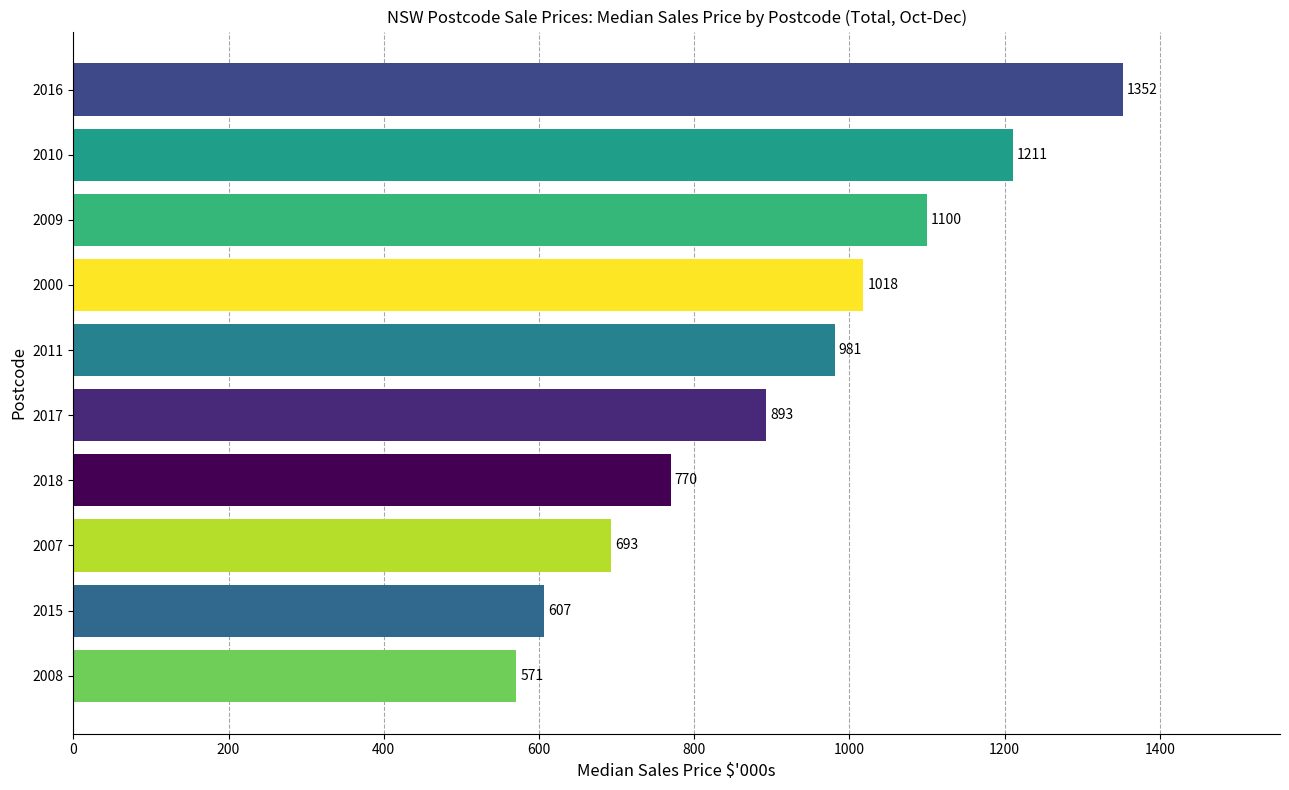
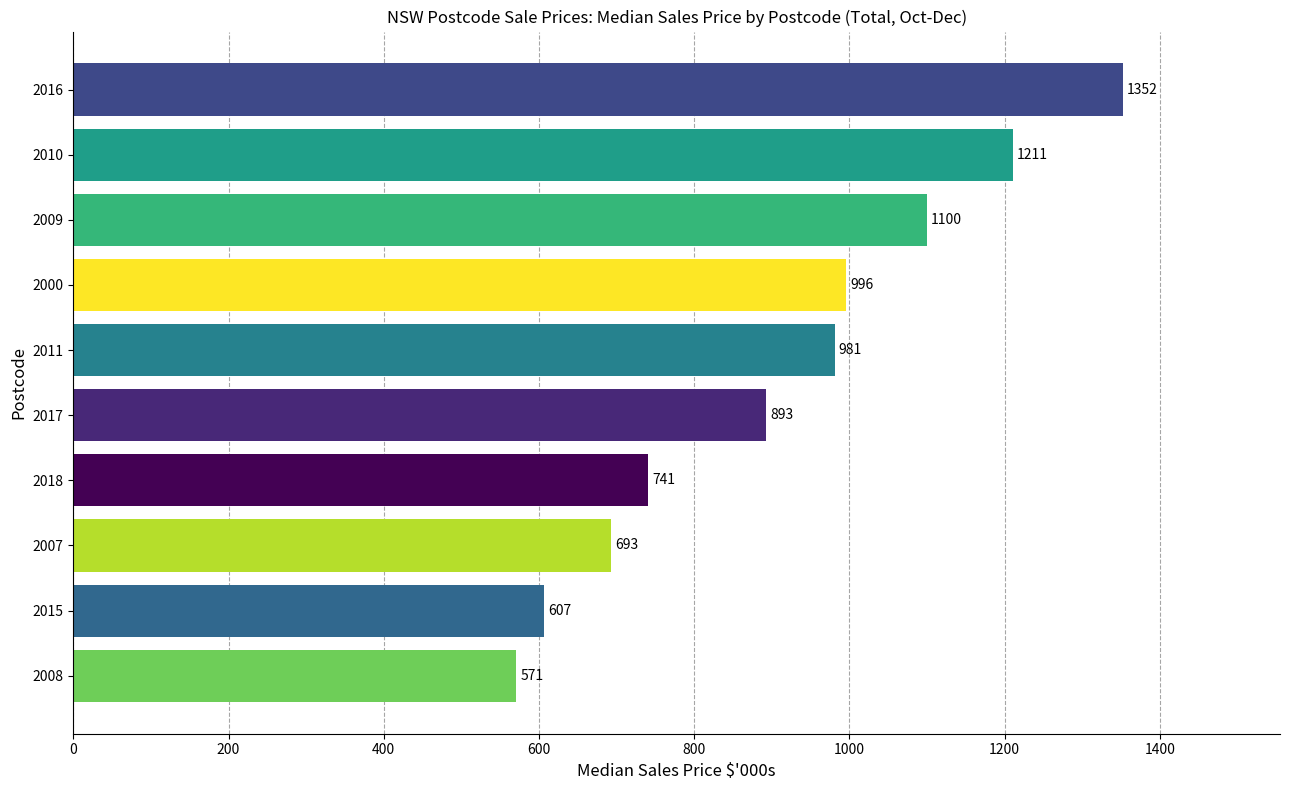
2000: 1018 -> 996
2018: 770 -> 741
